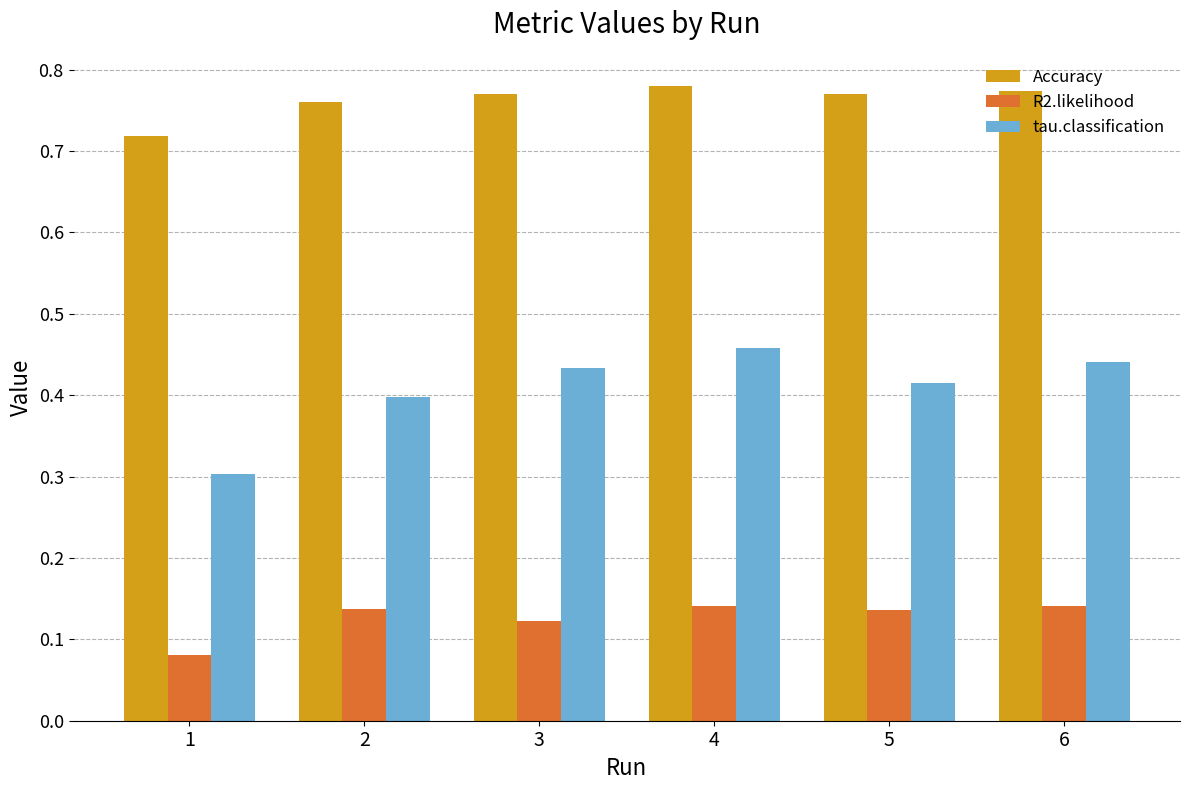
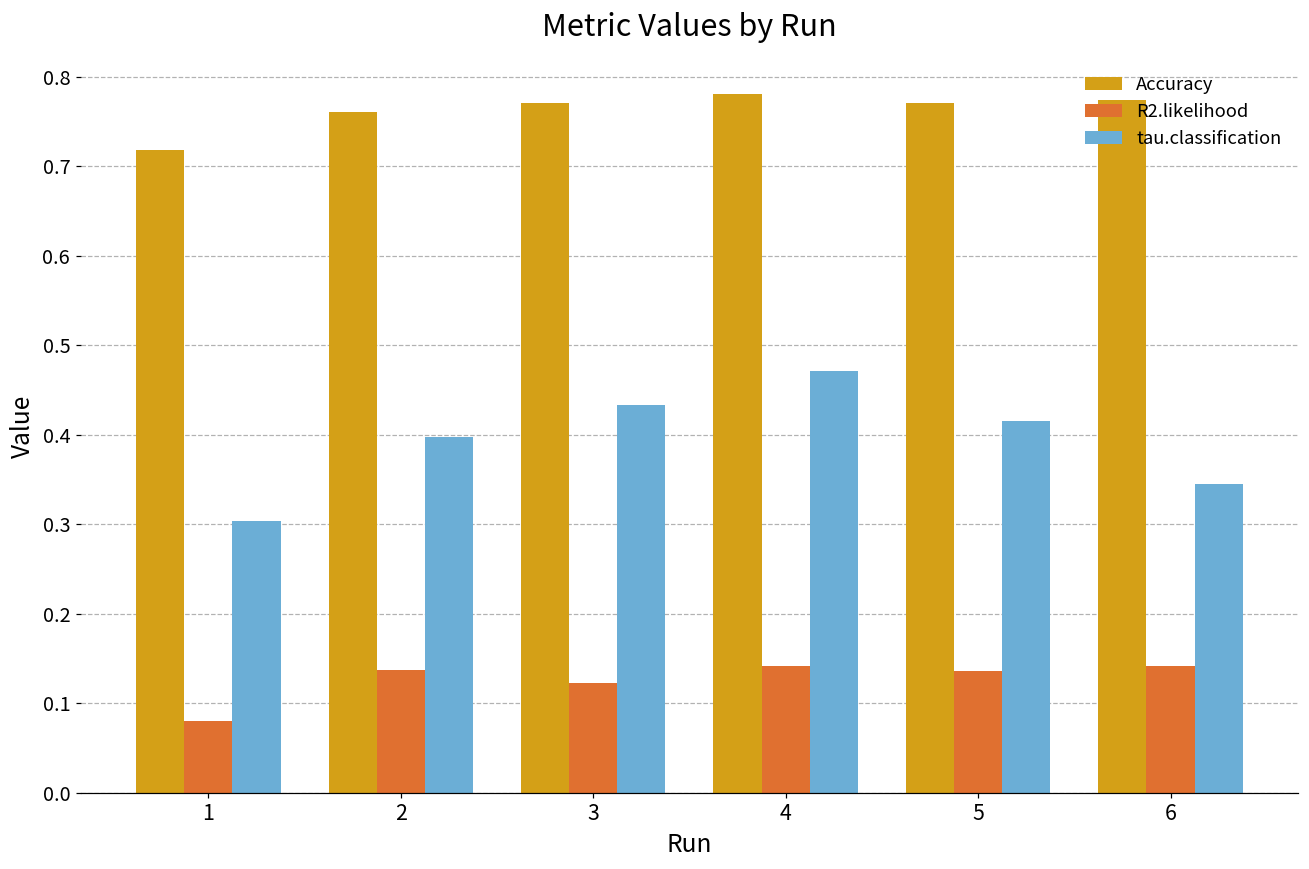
tau.classification, 4: 0.46 -> 0.47
tau.classification, 6: 0.44 -> 0.34
